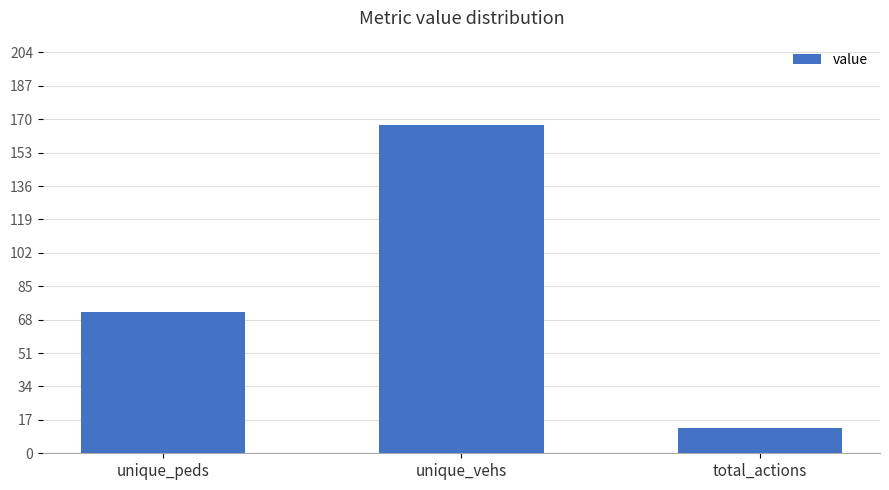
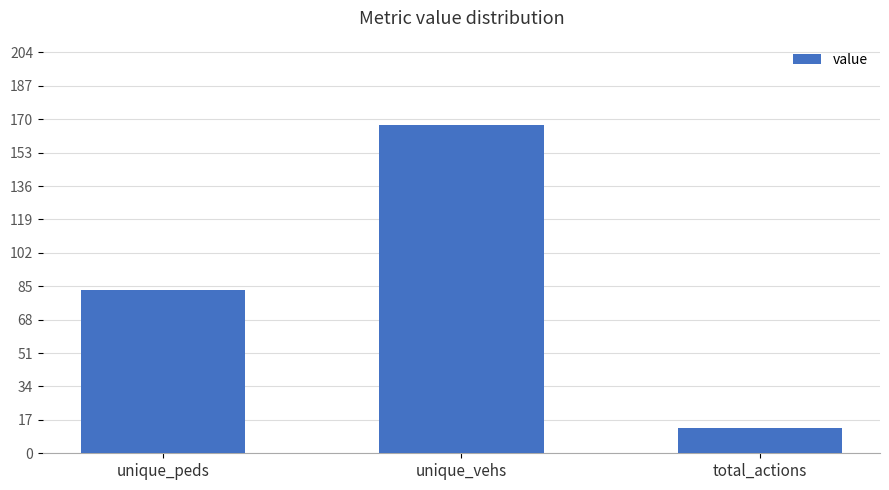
unique_peds: 72 -> 83
